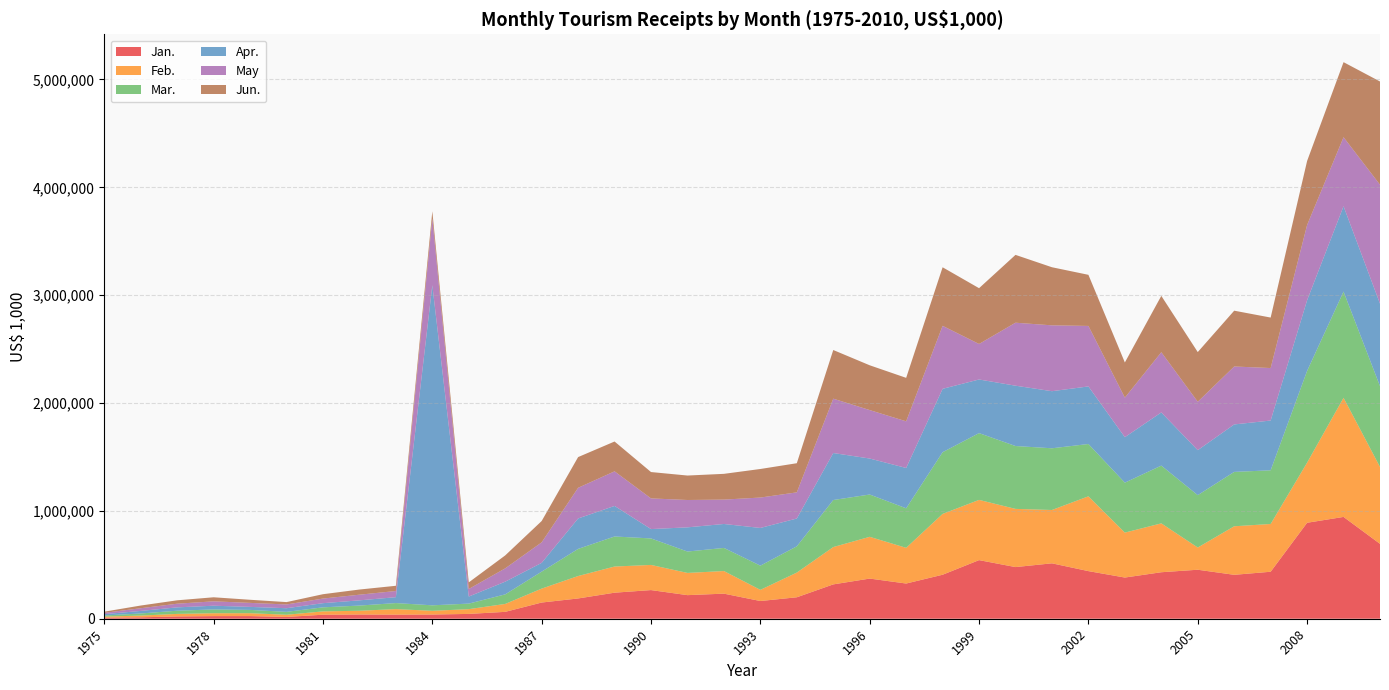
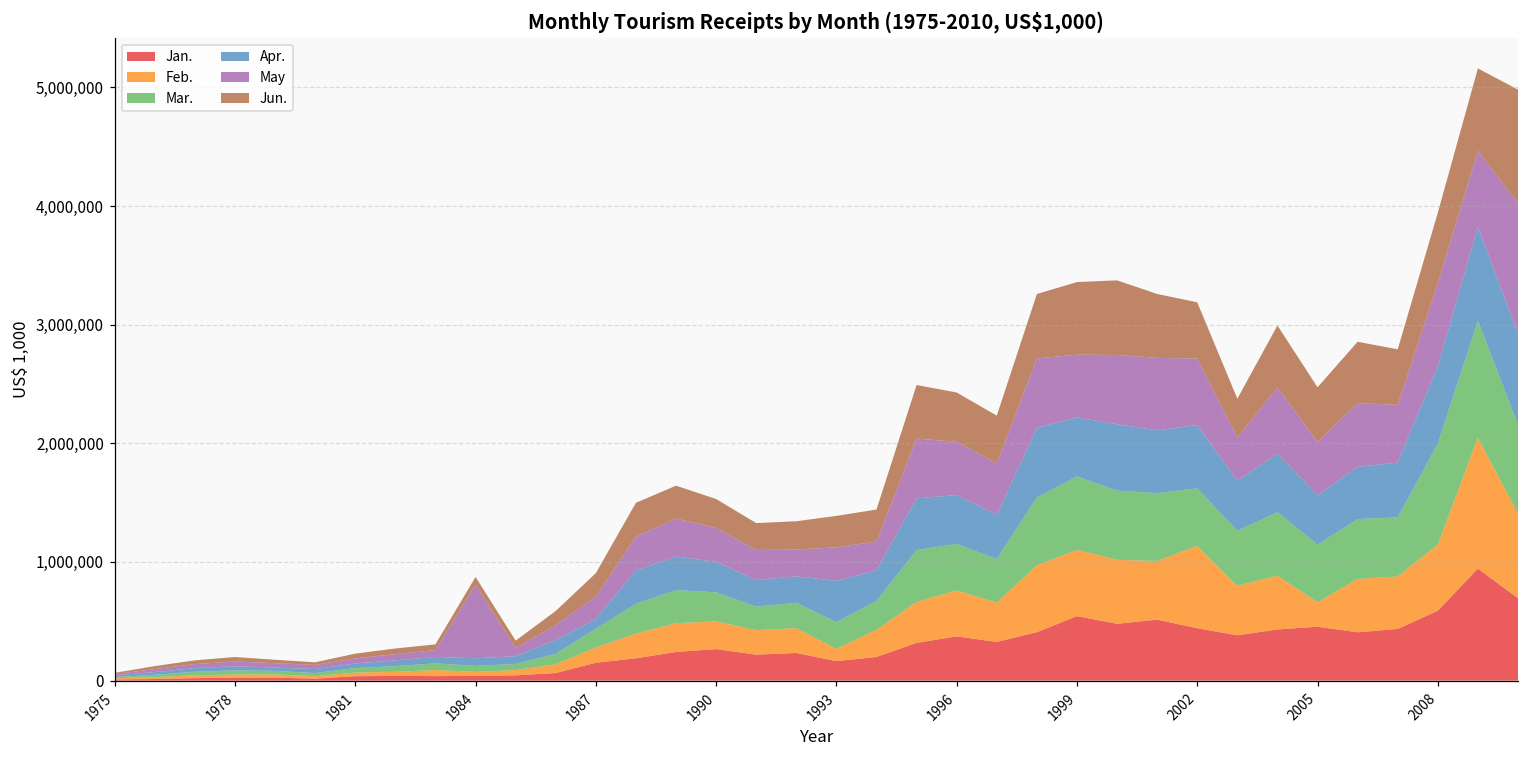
Apr., 1984: 2,970,000 -> 60,000
Apr., 1990: 90,000 -> 260,000
Apr., 1996: 330,000 -> 410,000
May, 1999: 330,000 -> 530,000
Jun., 1999: 520,000 -> 610,000
Jan., 2008: 890,000 -> 590,000
